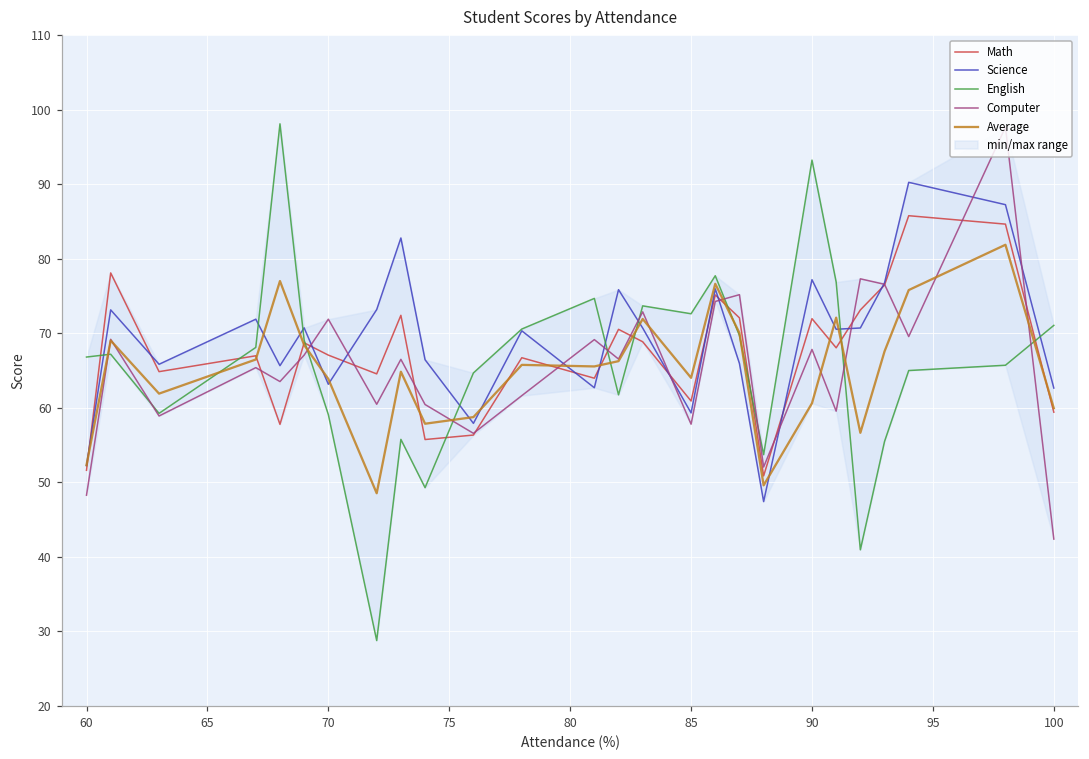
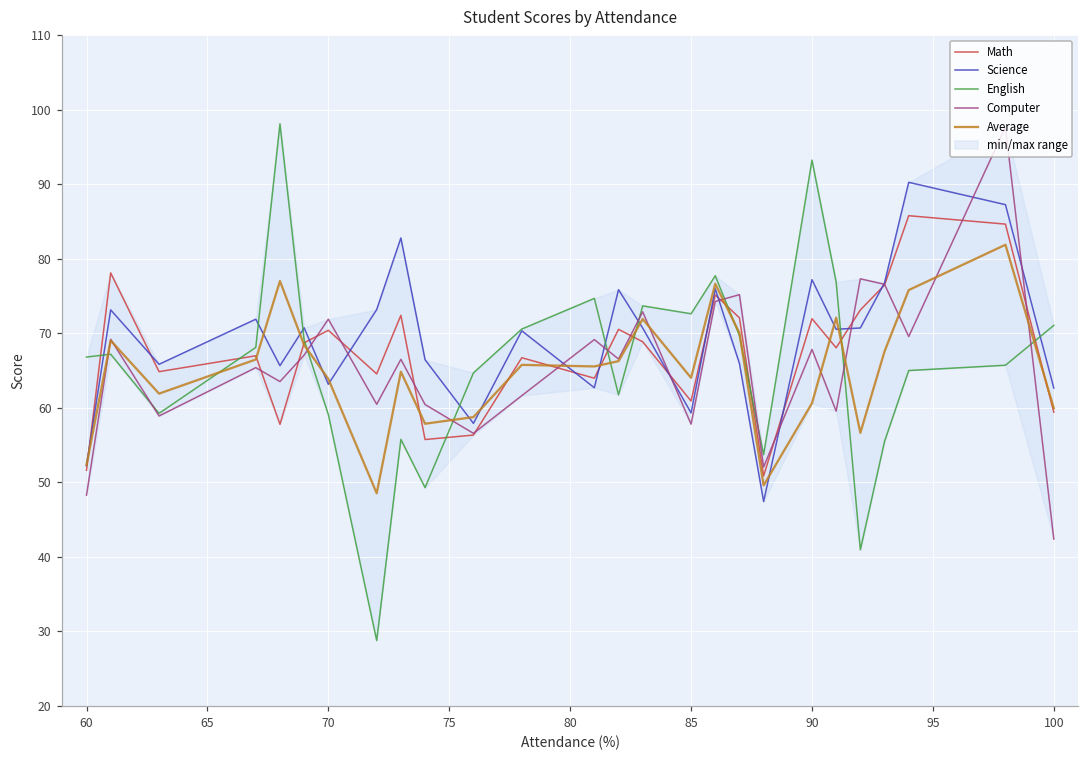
Math, 70: 67 -> 70
